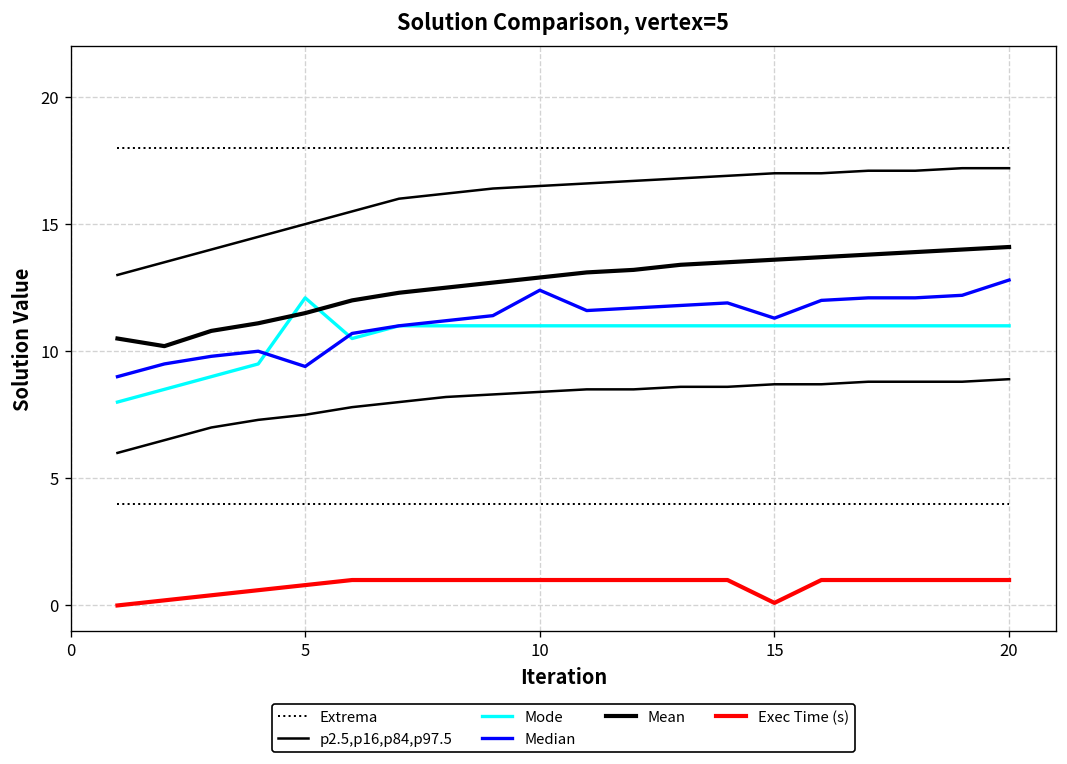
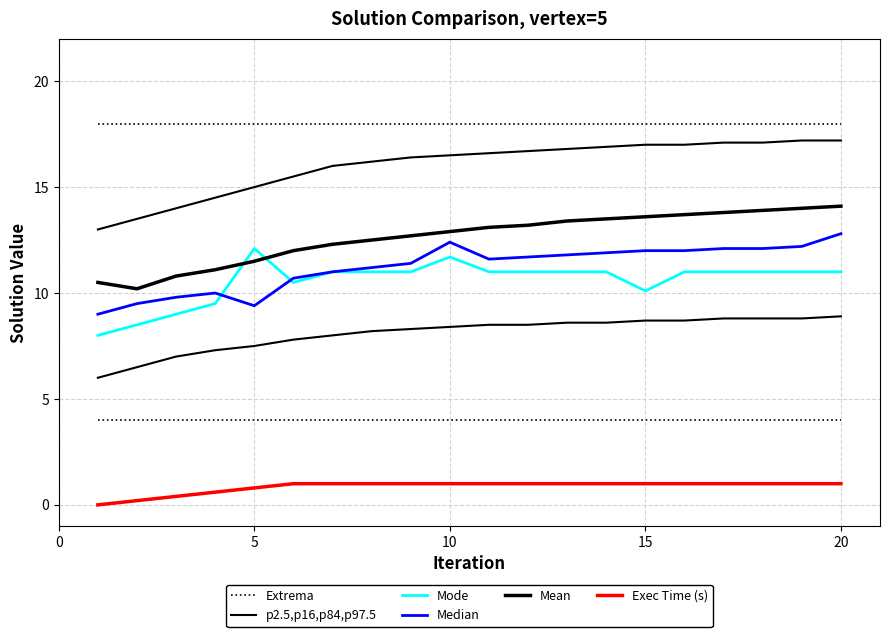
Mode, 10: 11.0 -> 11.7
Mode, 15: 11.0 -> 10.1
Median, 15: 11.3 -> 12.0
Exec Time (s), 15: 0.1 -> 1.0
